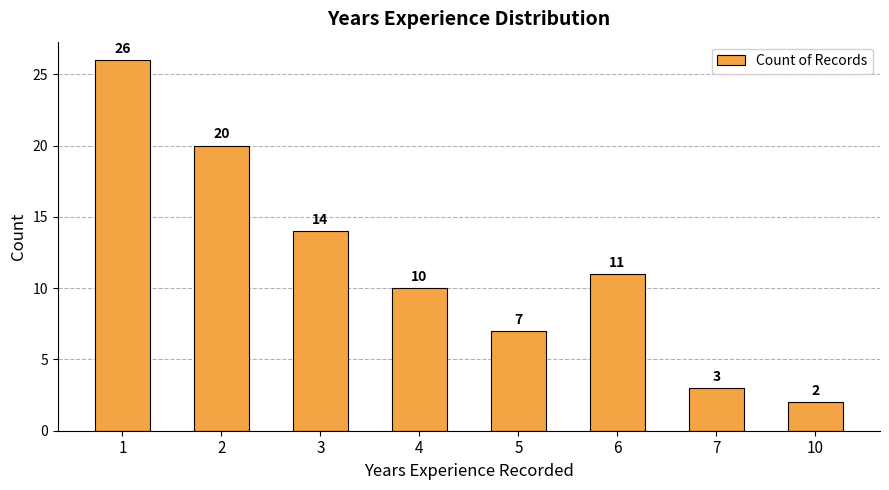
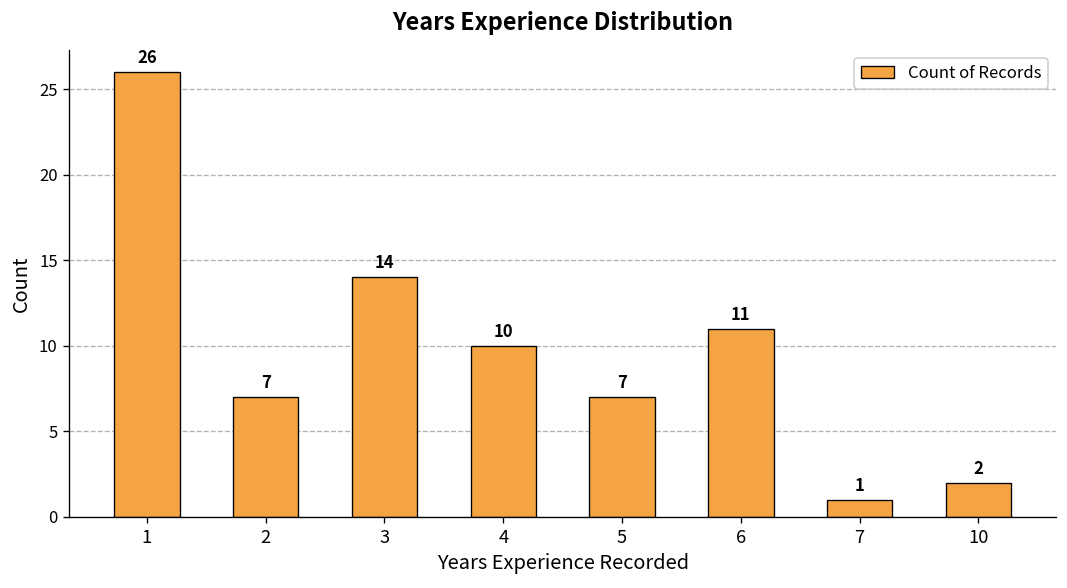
2: 20 -> 7
7: 3 -> 1
